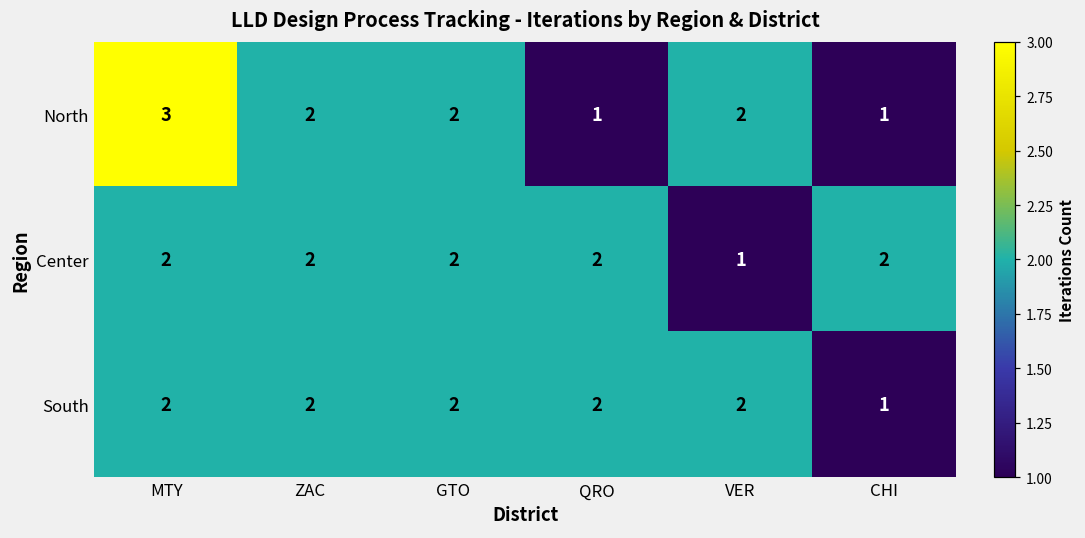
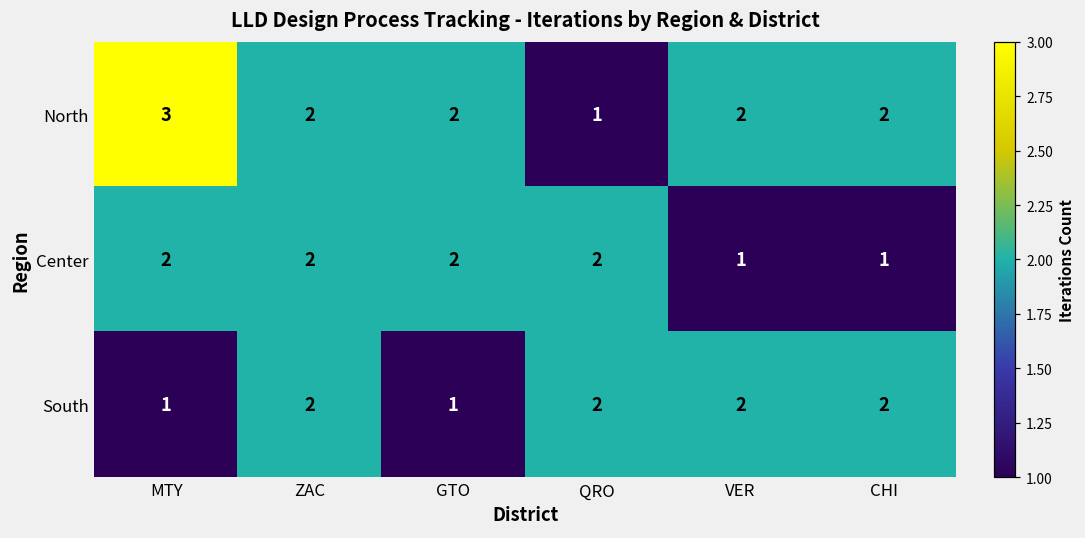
North, CHI: 1 -> 2
Center, CHI: 2 -> 1
South, MTY: 2 -> 1
South, GTO: 2 -> 1
South, CHI: 1 -> 2
